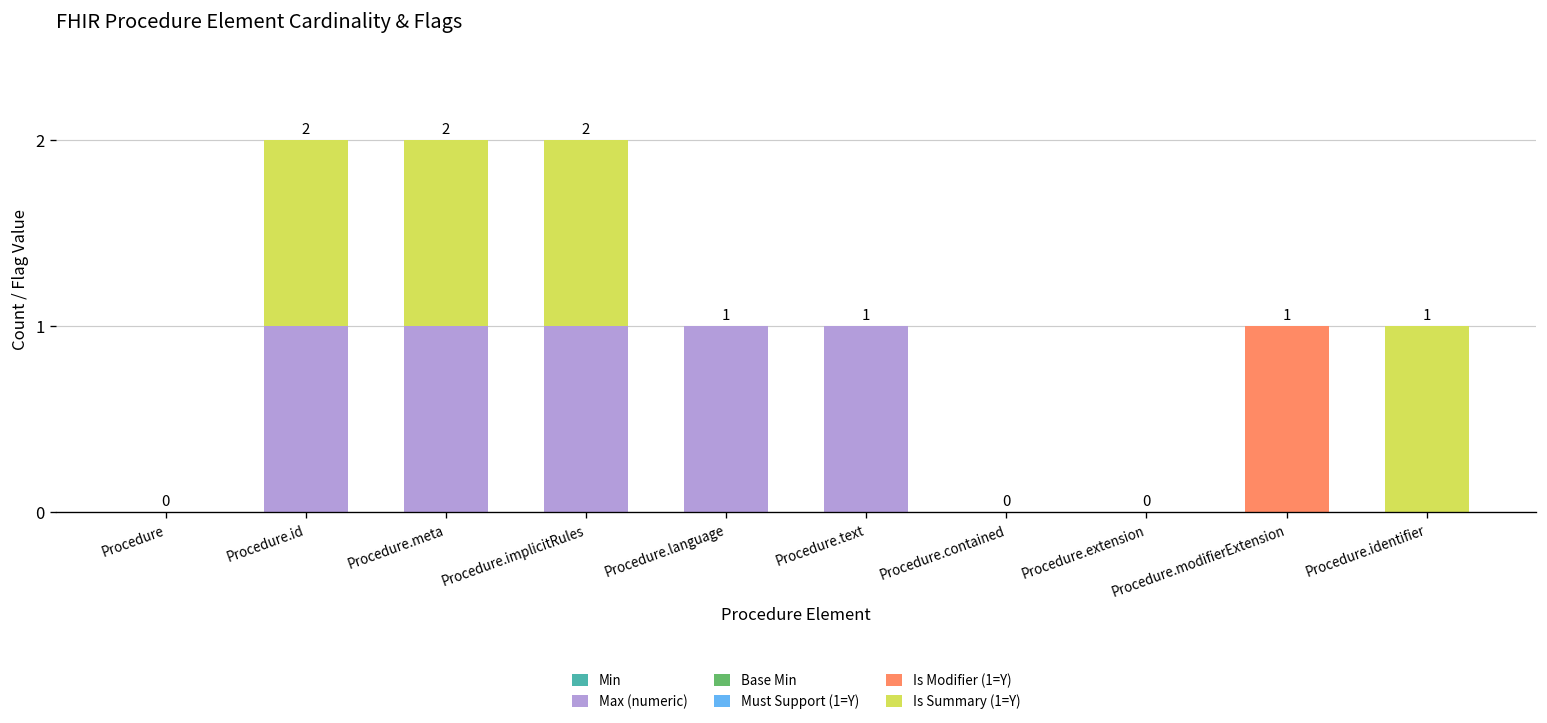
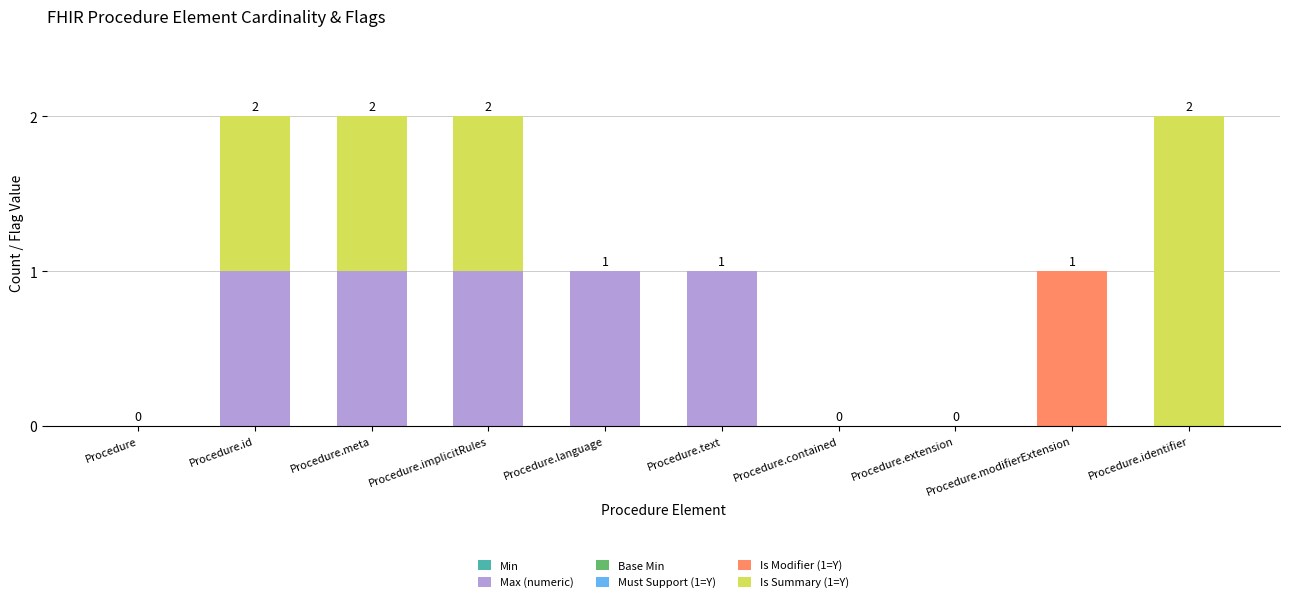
Is Summary (1=Y), Procedure.identifier: 1 -> 2
